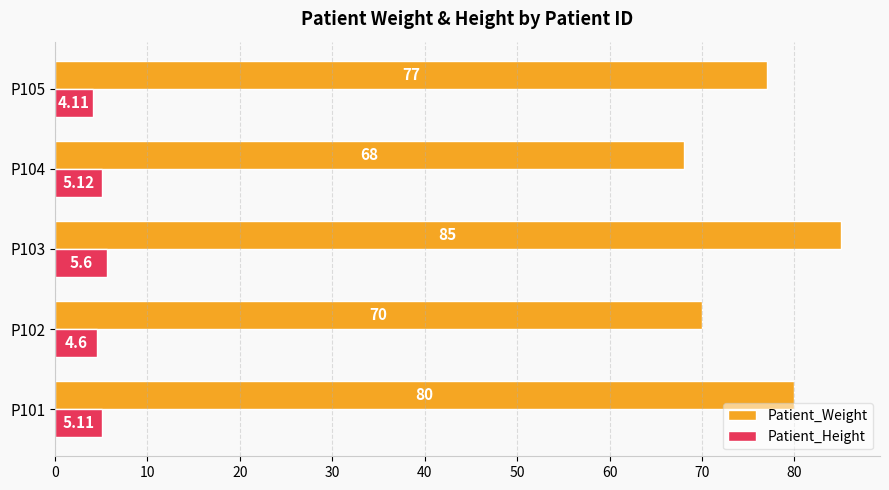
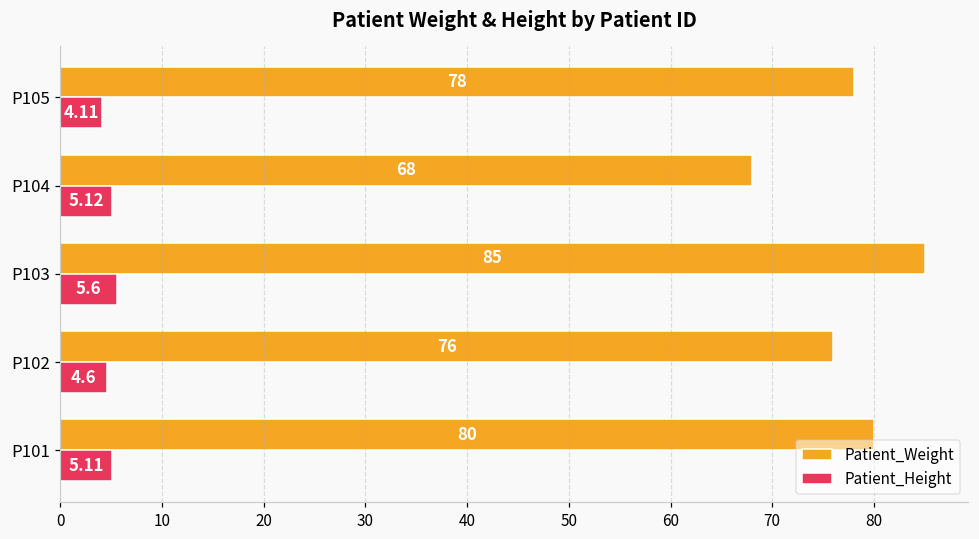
Patient_Weight, P105: 77 -> 78
Patient_Weight, P102: 70 -> 76
